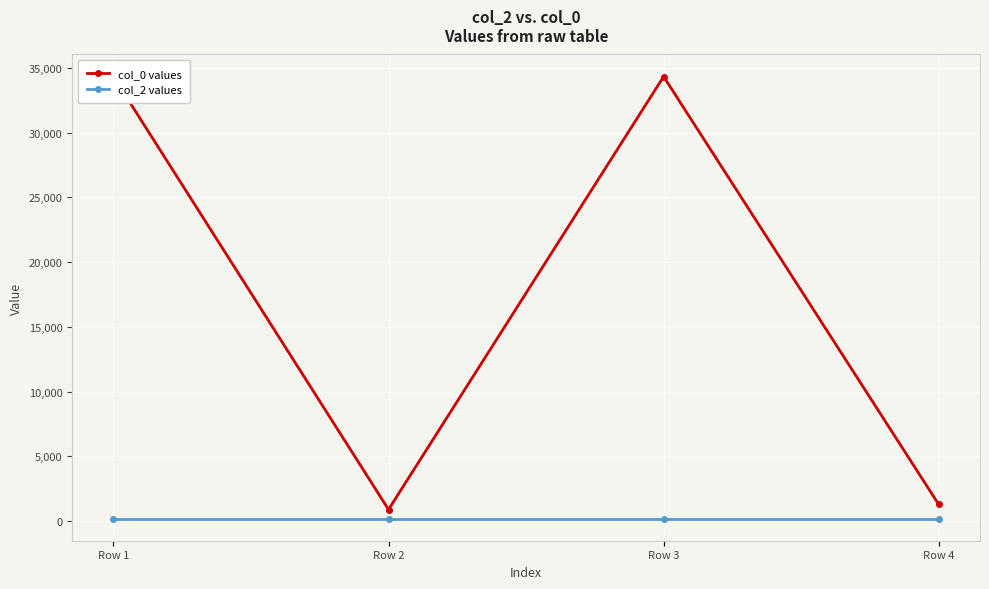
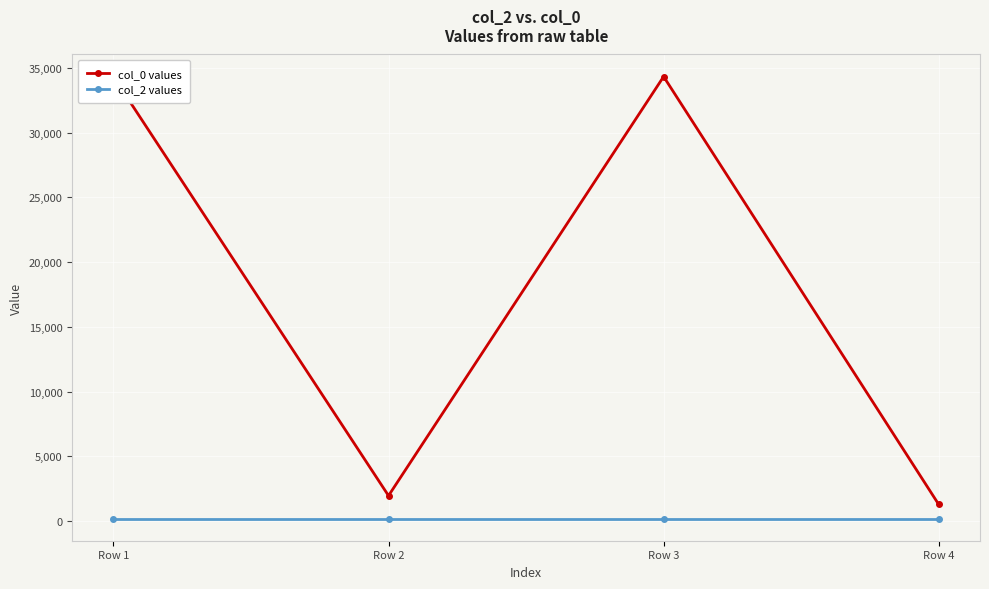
col_0 values, Row 2: 900 -> 2,000
